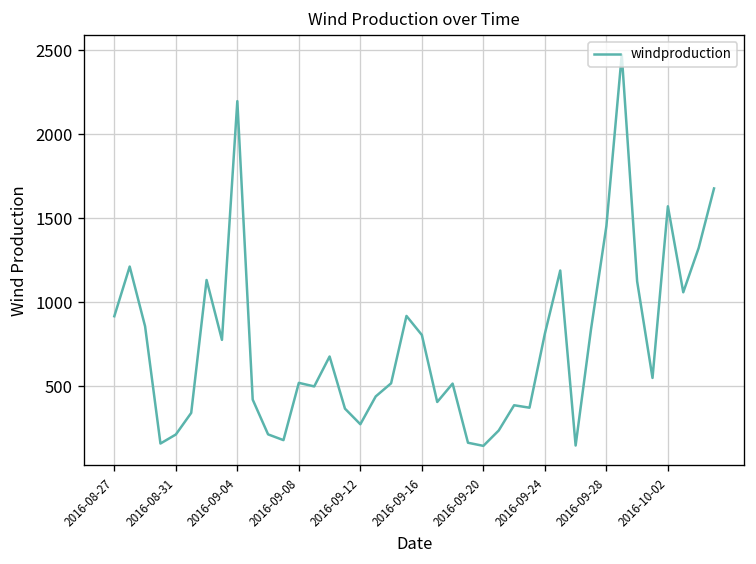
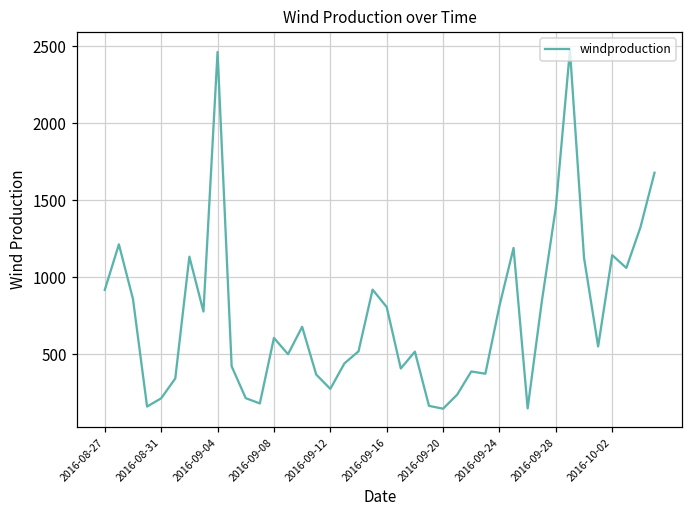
2016-09-04: 2200 -> 2460
2016-09-08: 520 -> 610
2016-10-02: 1570 -> 1140
